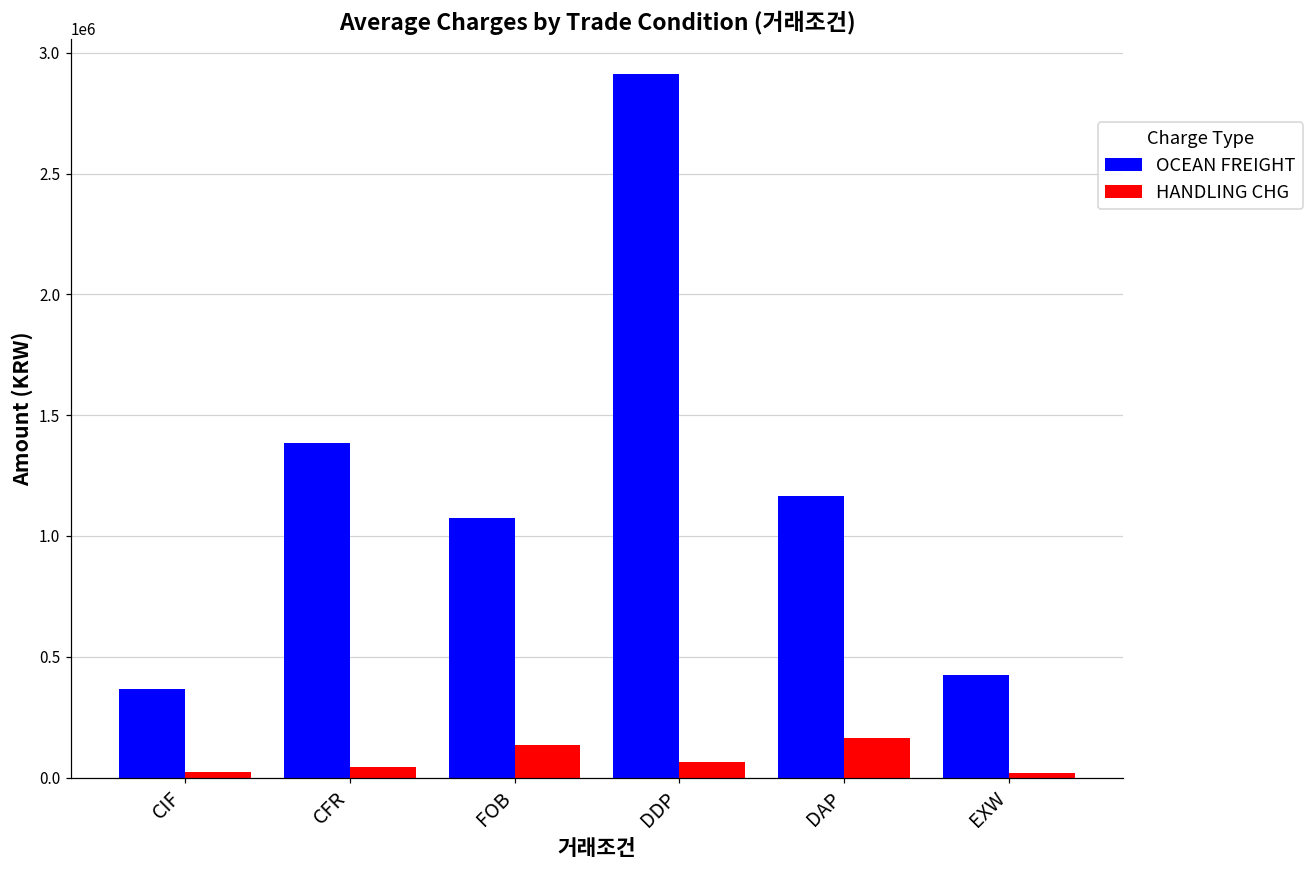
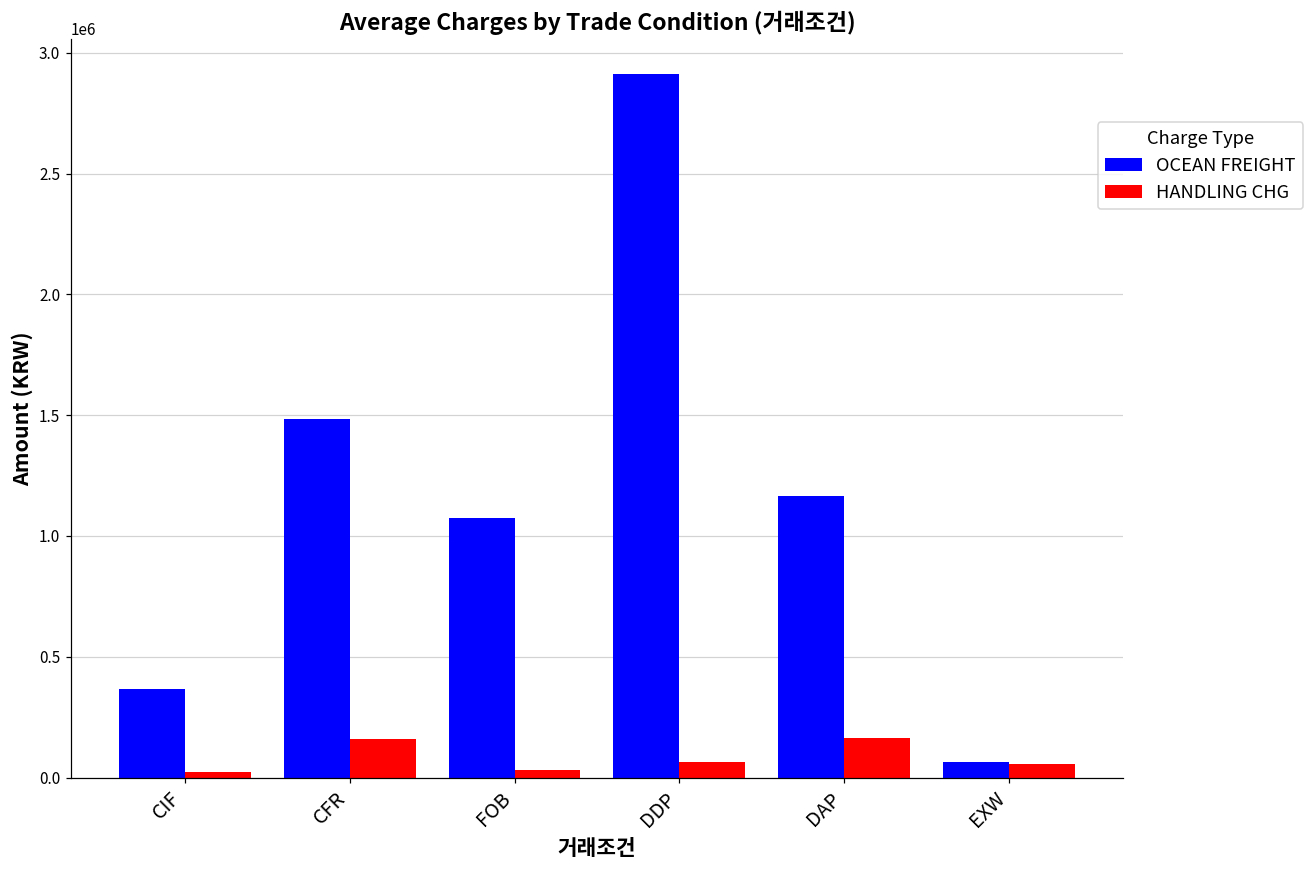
OCEAN FREIGHT, CFR: 1380000 -> 1490000
HANDLING CHG, CFR: 40000 -> 160000
HANDLING CHG, FOB: 130000 -> 30000
OCEAN FREIGHT, EXW: 430000 -> 60000
HANDLING CHG, EXW: 20000 -> 60000
